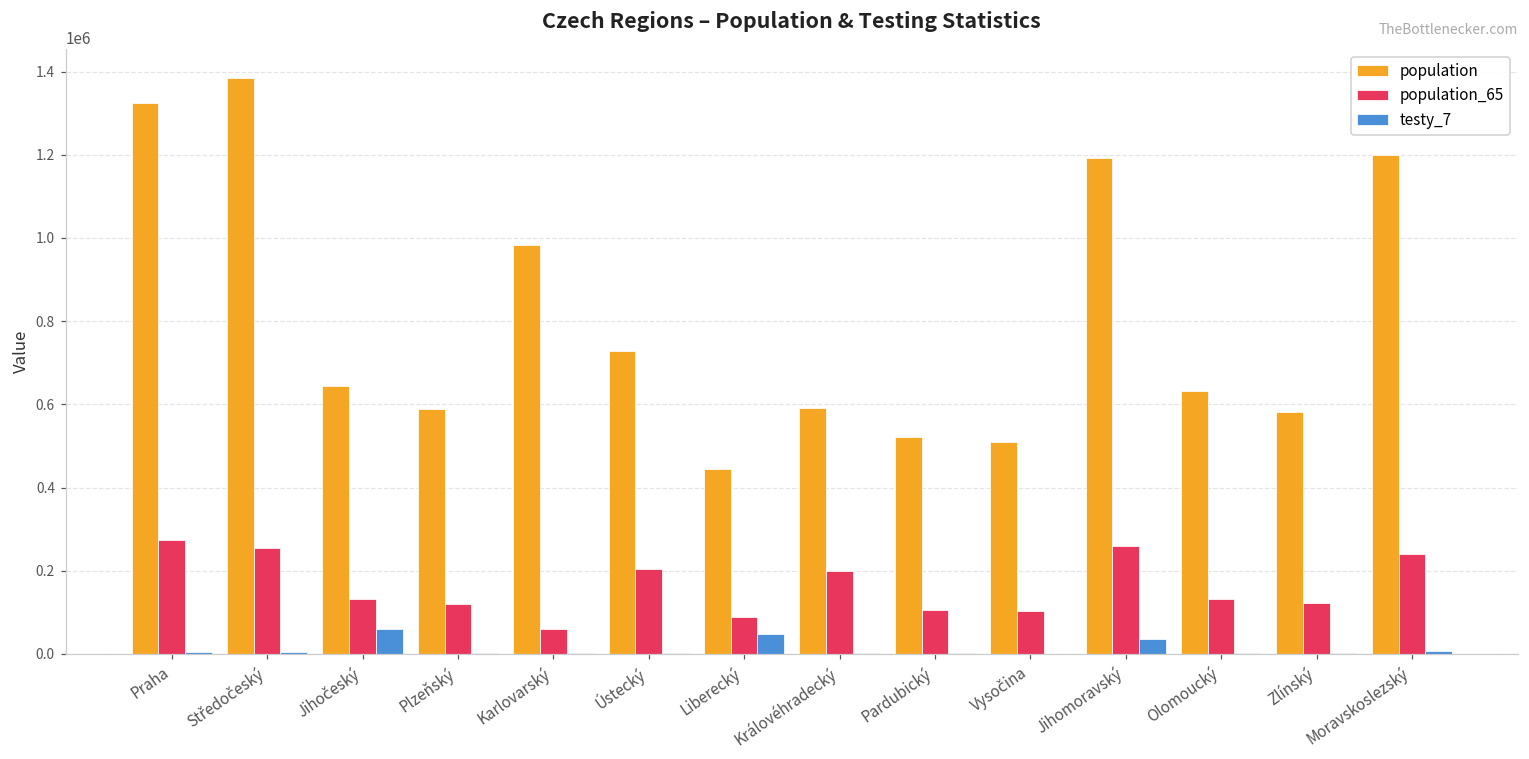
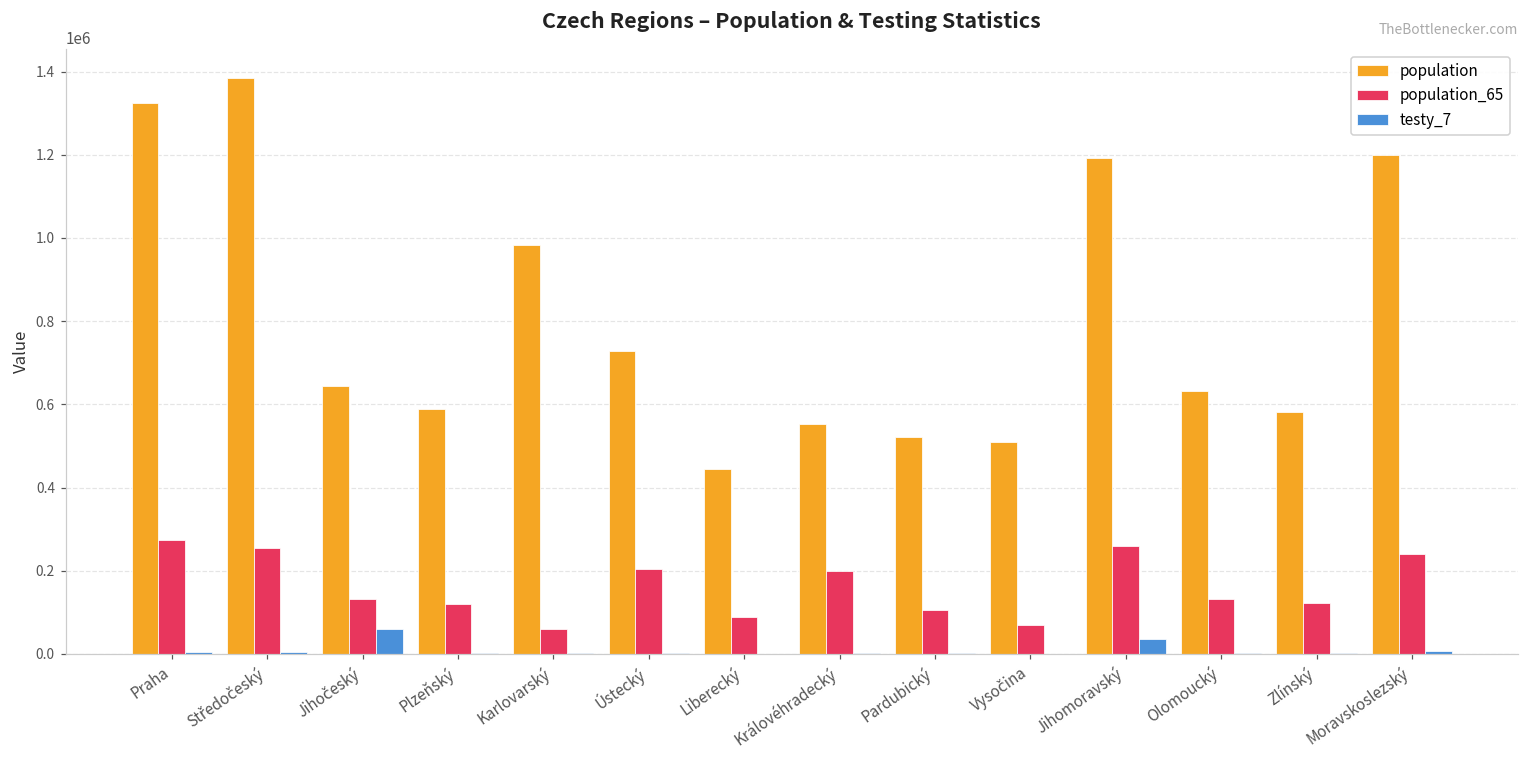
testy_7, Liberecký: 50000 -> 0
population, Královéhradecký: 590000 -> 550000
population_65, Vysočina: 100000 -> 70000
